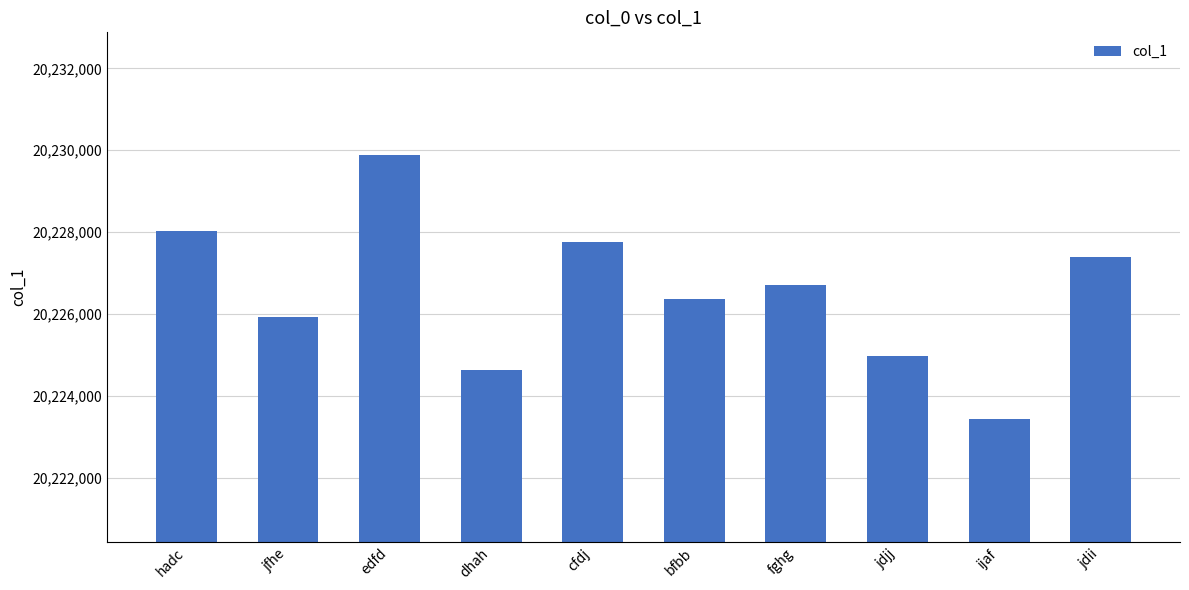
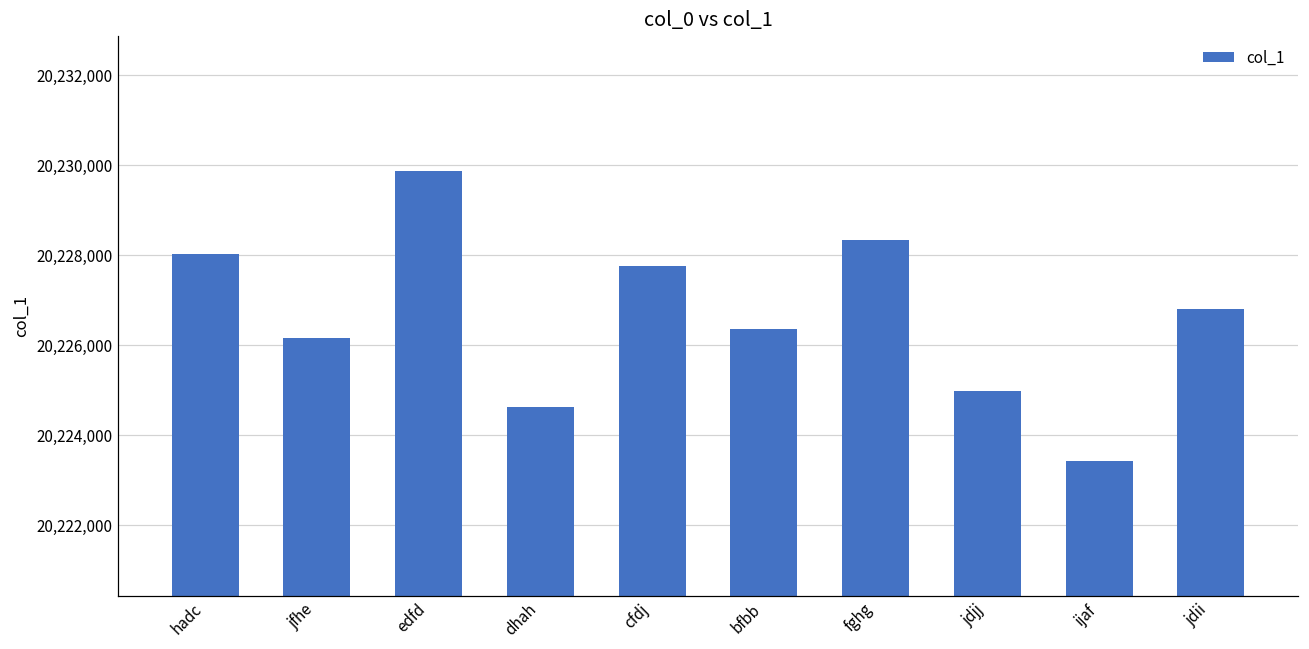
jfhe: 20,225,900 -> 20,226,200
fghg: 20,226,700 -> 20,228,300
jdii: 20,227,400 -> 20,226,800
